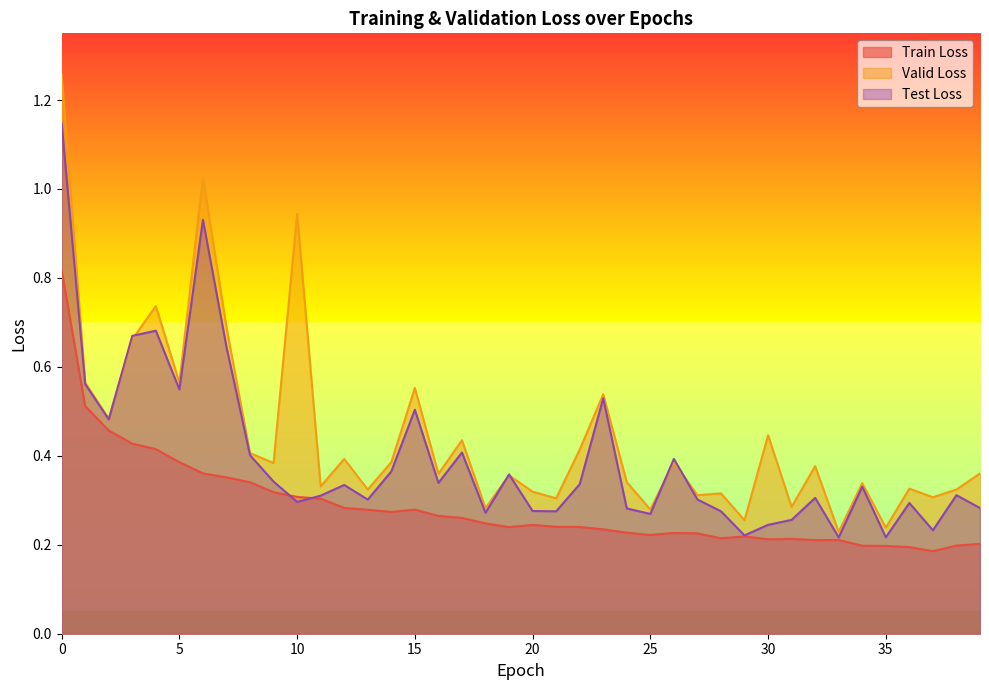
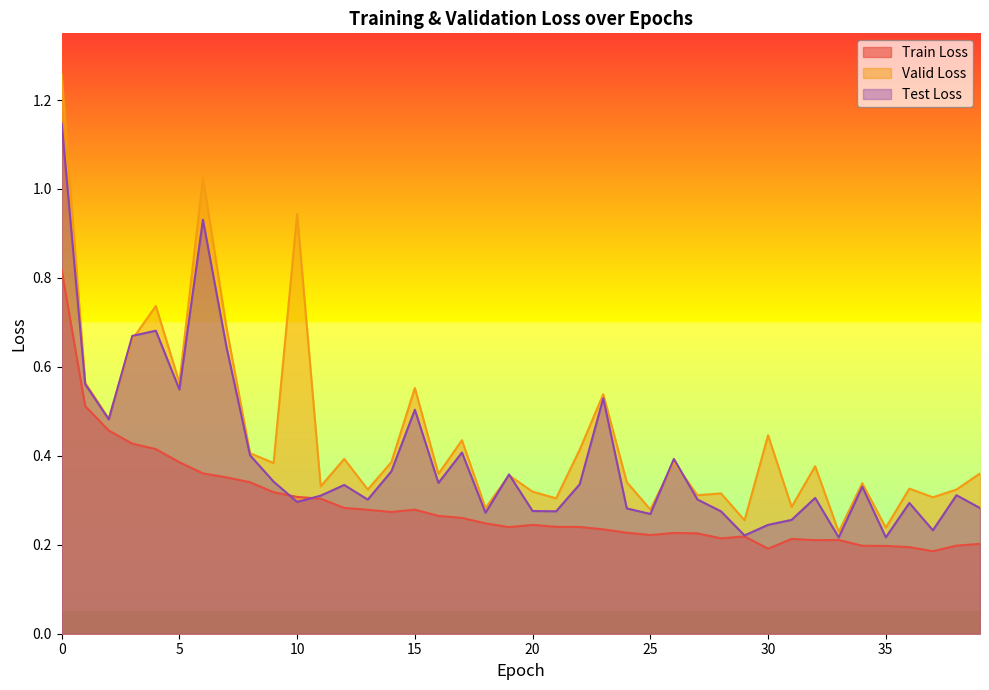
Train Loss, 30: 0.21 -> 0.19
